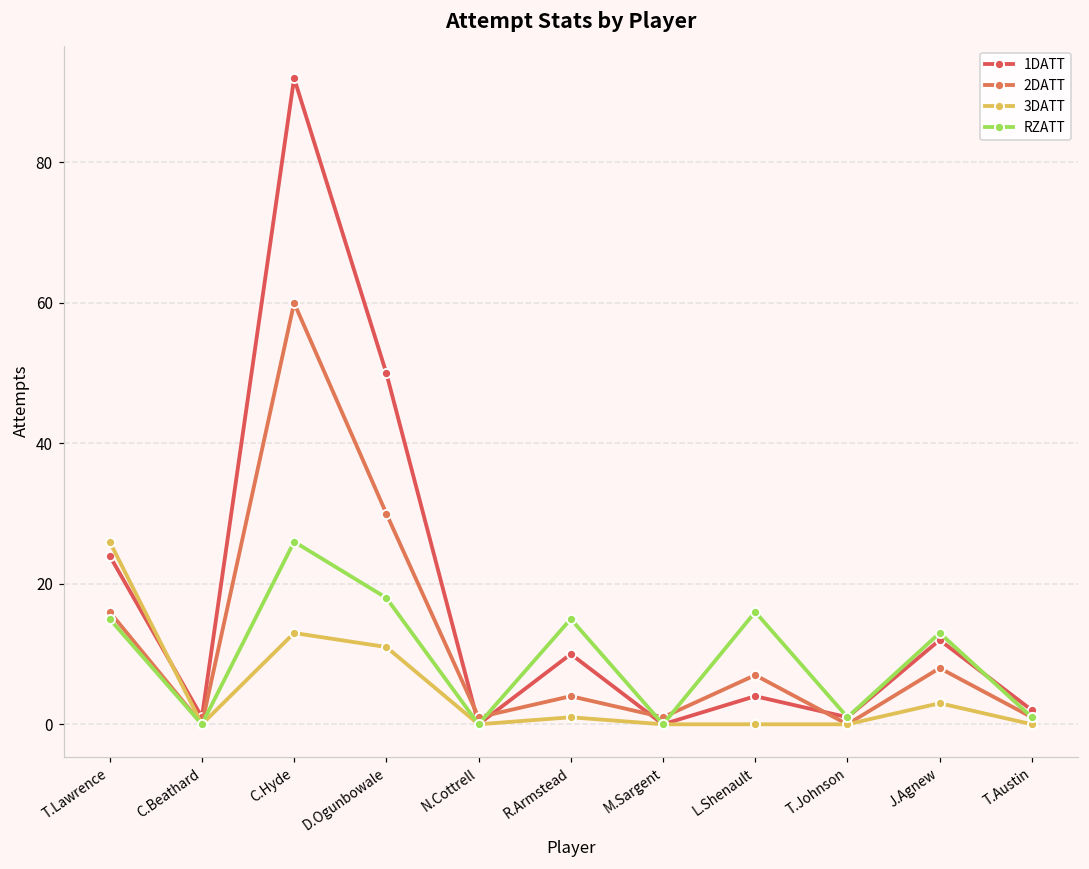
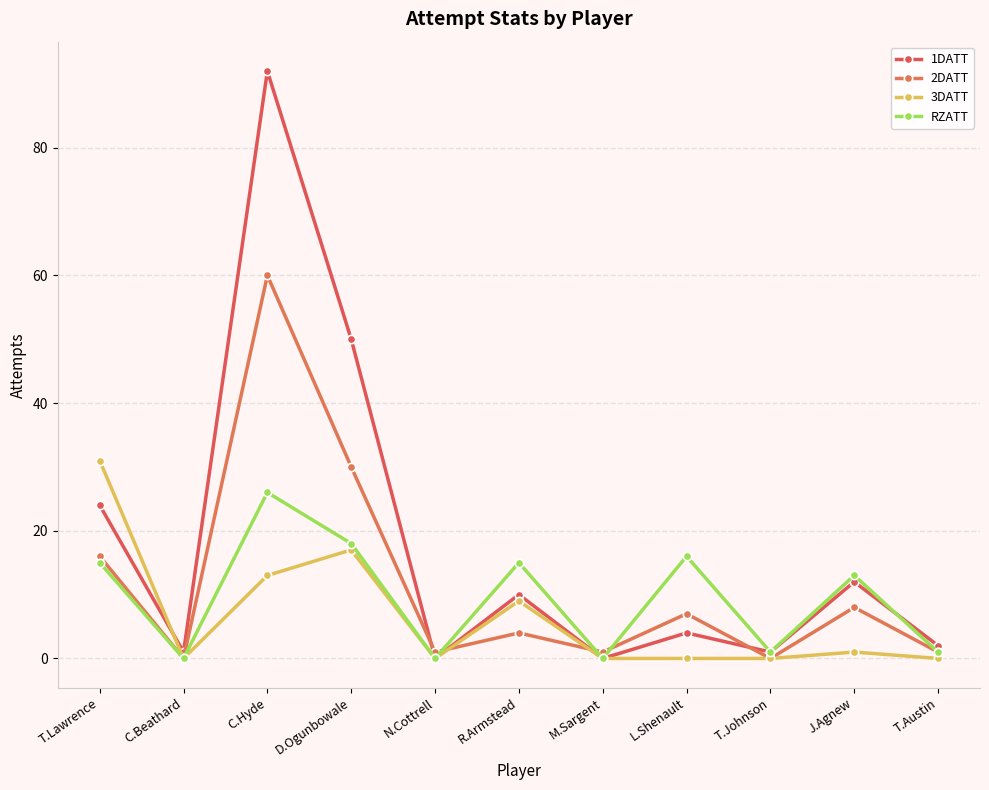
3DATT, T.Lawrence: 26 -> 31
3DATT, D.Ogunbowale: 11 -> 17
3DATT, R.Armstead: 1 -> 9
3DATT, J.Agnew: 3 -> 1
